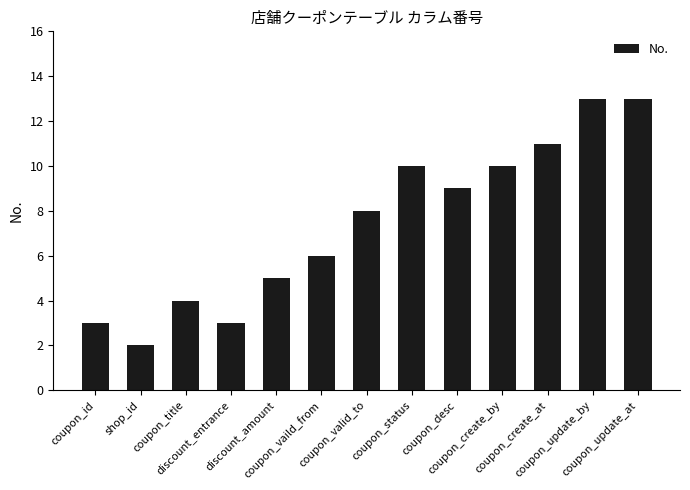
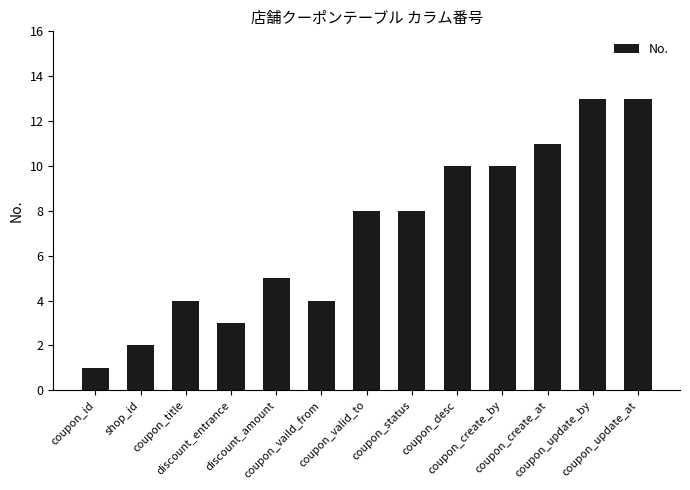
coupon_id: 3 -> 1
coupon_vaild_from: 6 -> 4
coupon_status: 10 -> 8
coupon_desc: 9 -> 10
